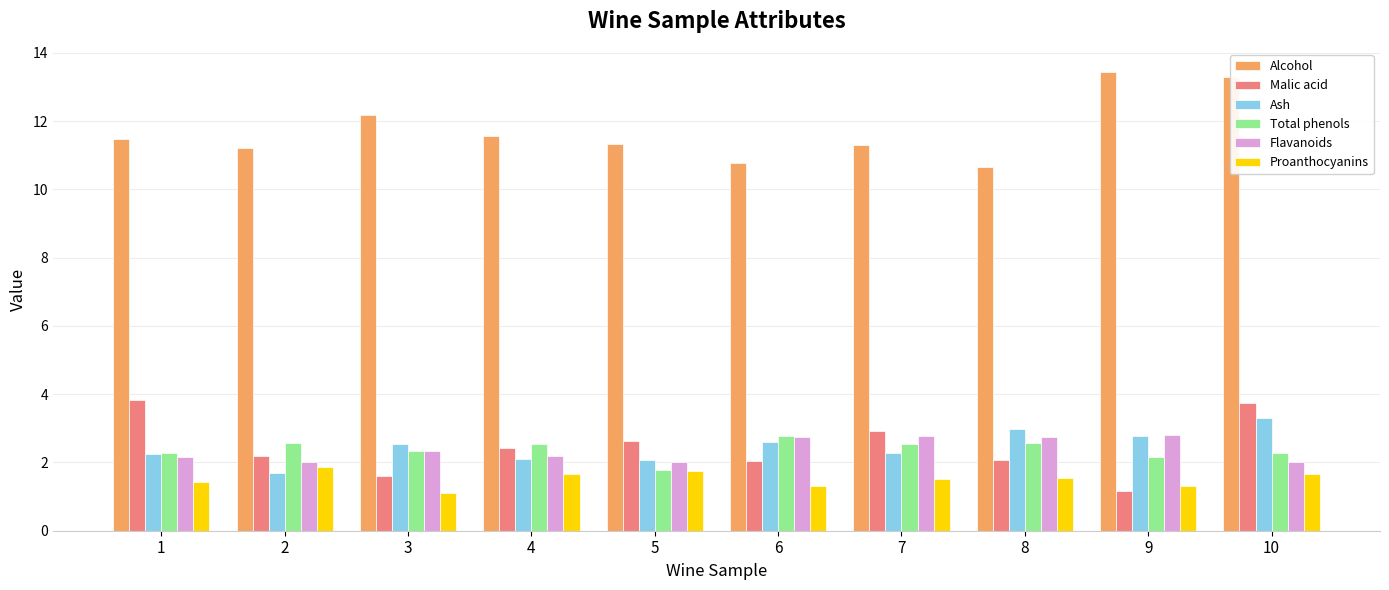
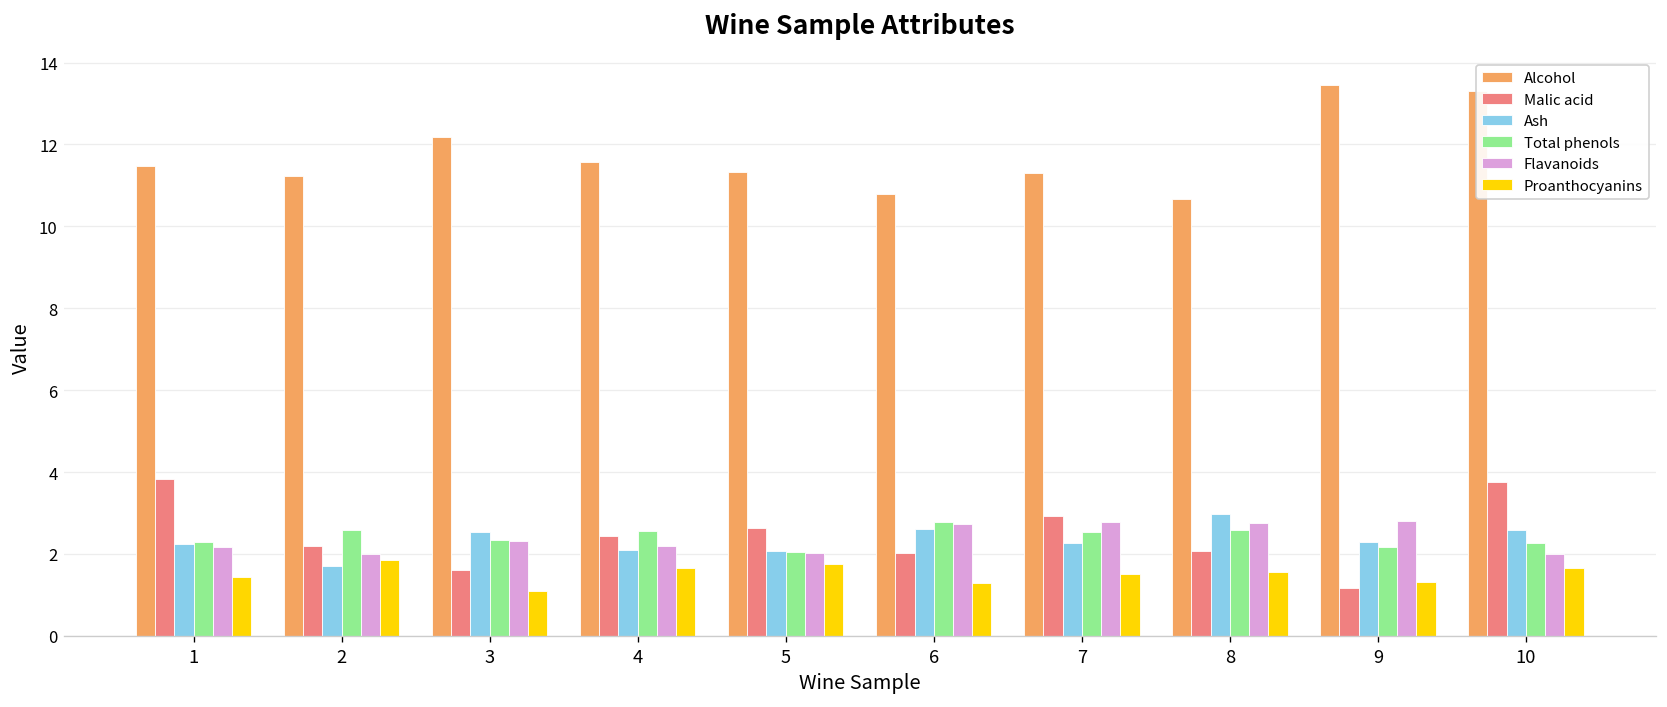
Total phenols, 5: 1.8 -> 2.0
Ash, 9: 2.8 -> 2.3
Ash, 10: 3.3 -> 2.6
